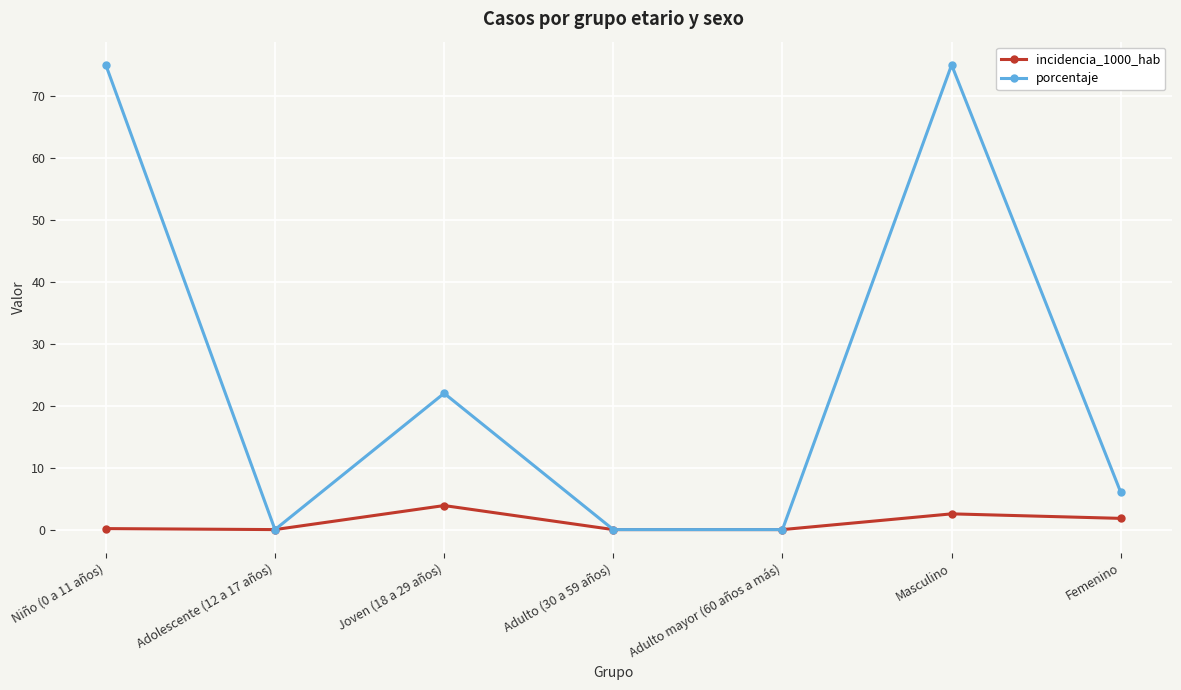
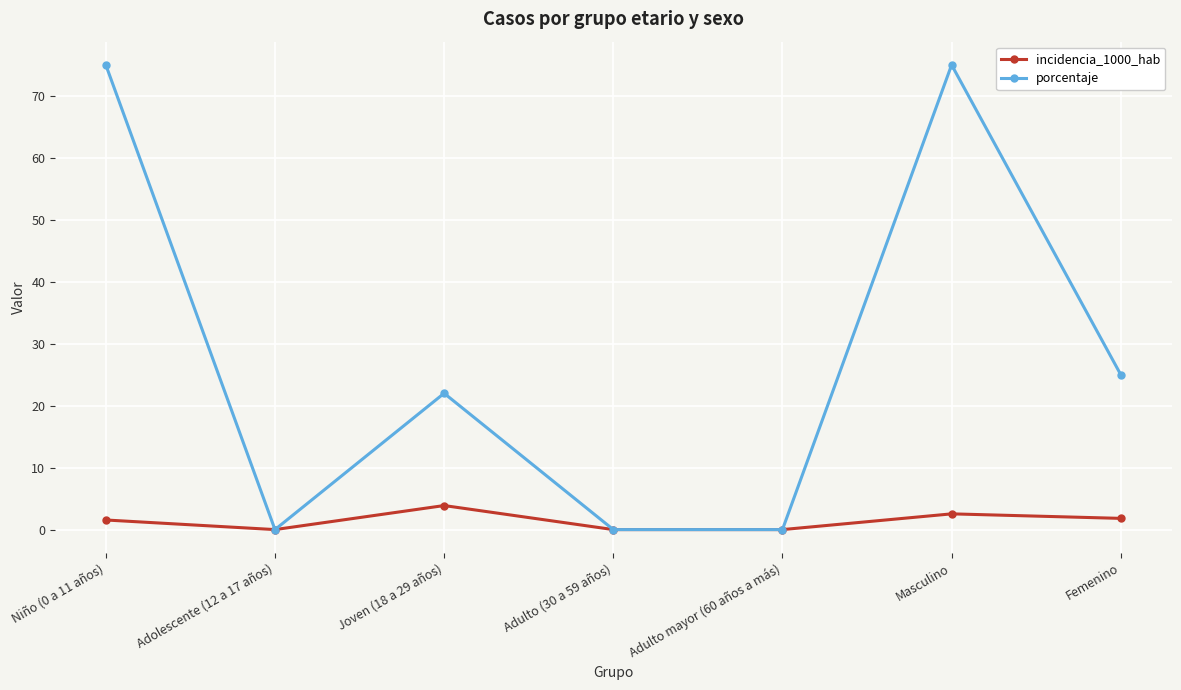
incidencia_1000_hab, Niño (0 a 11 años): 0 -> 2
porcentaje, Femenino: 6 -> 25
